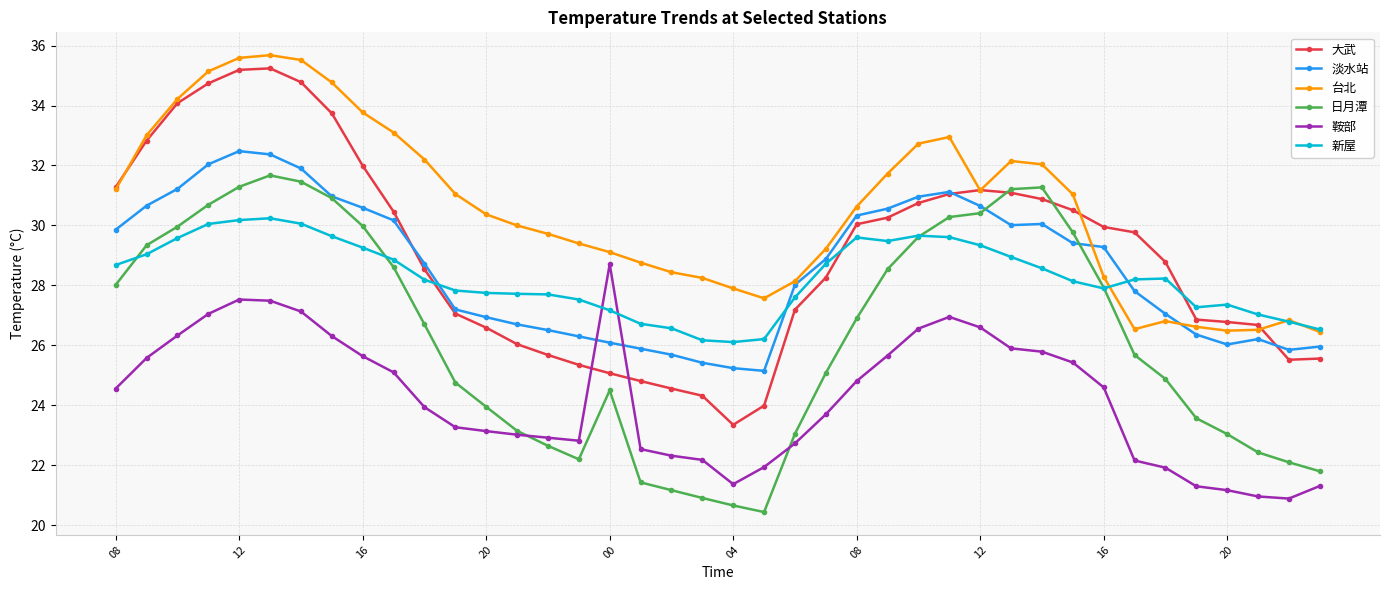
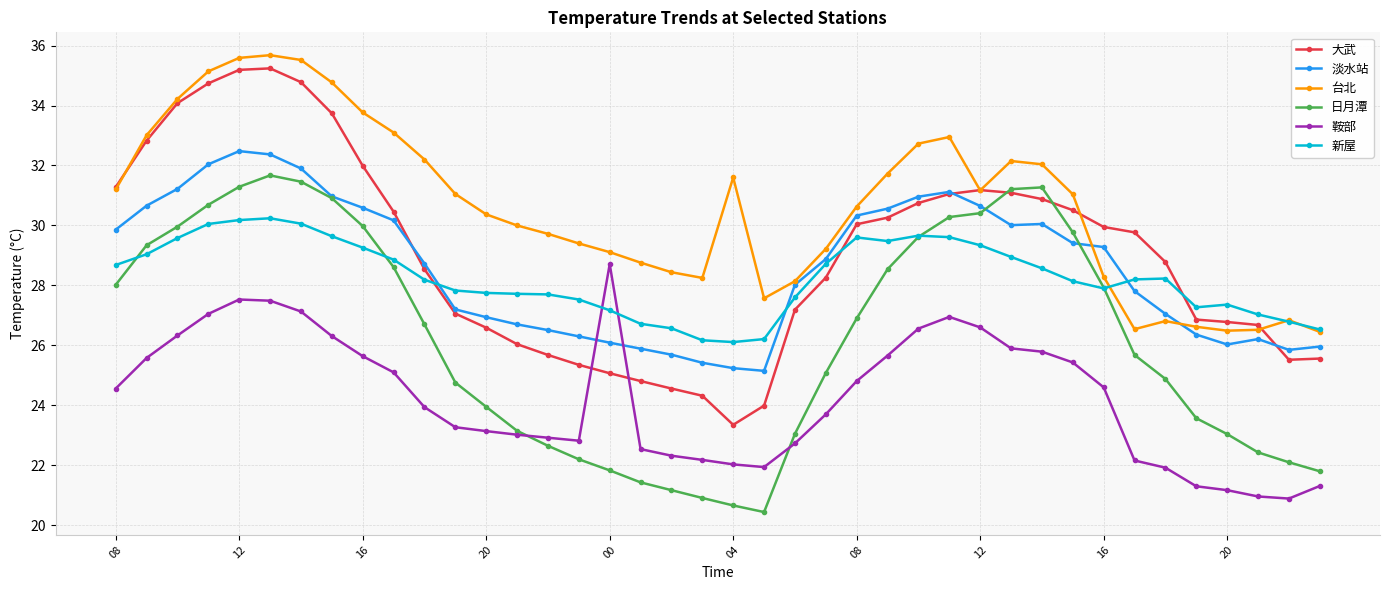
日月潭, 00: 24.5 -> 21.8
台北, 04: 27.9 -> 31.6
鞍部, 04: 21.4 -> 22.0
